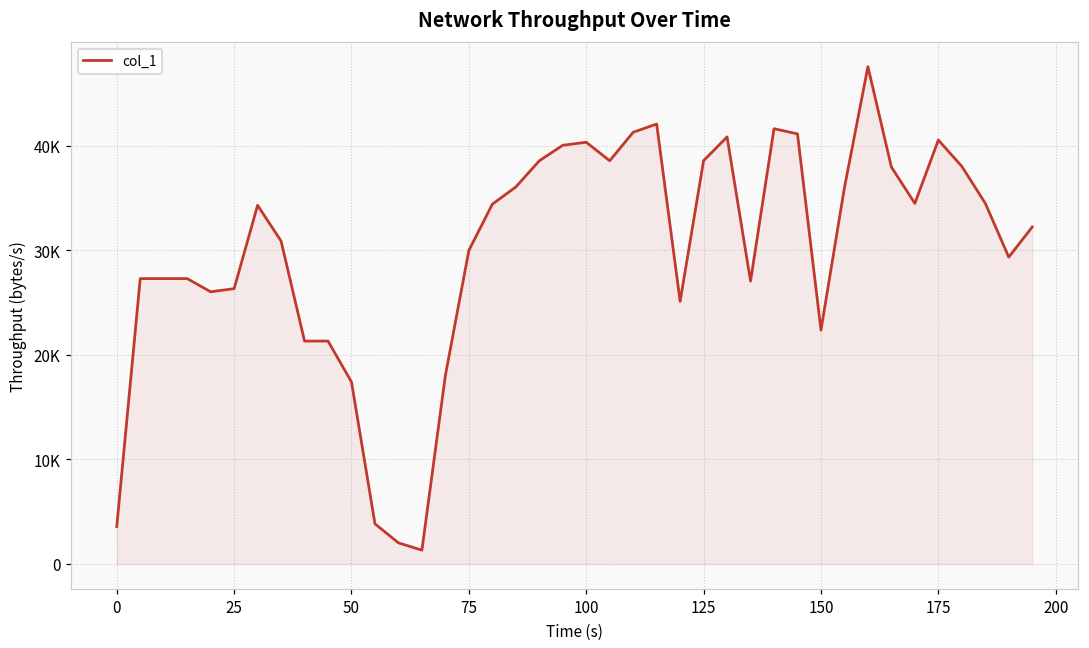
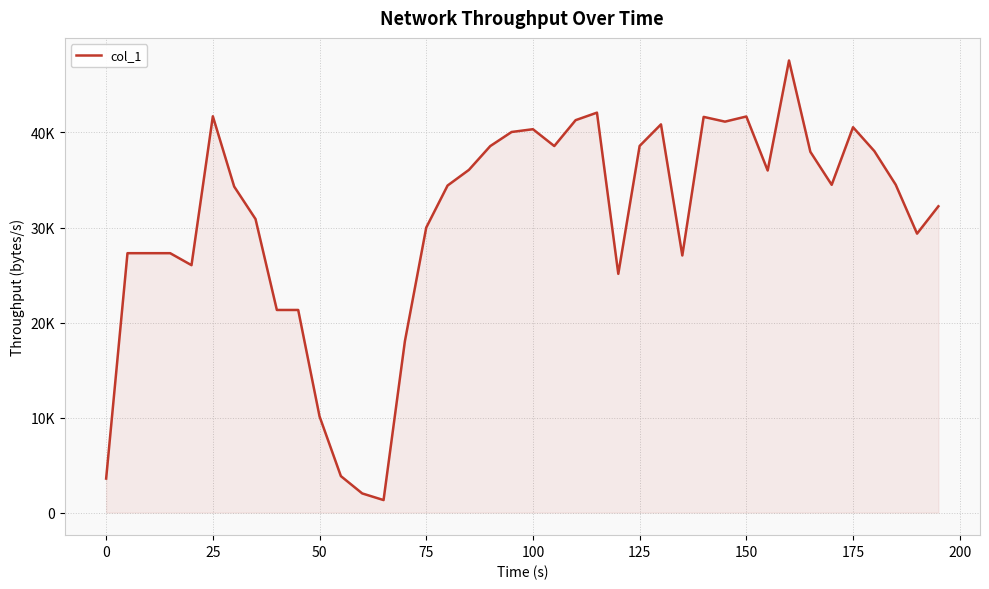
25: 26000 -> 42000
50: 17000 -> 10000
150: 22000 -> 42000
